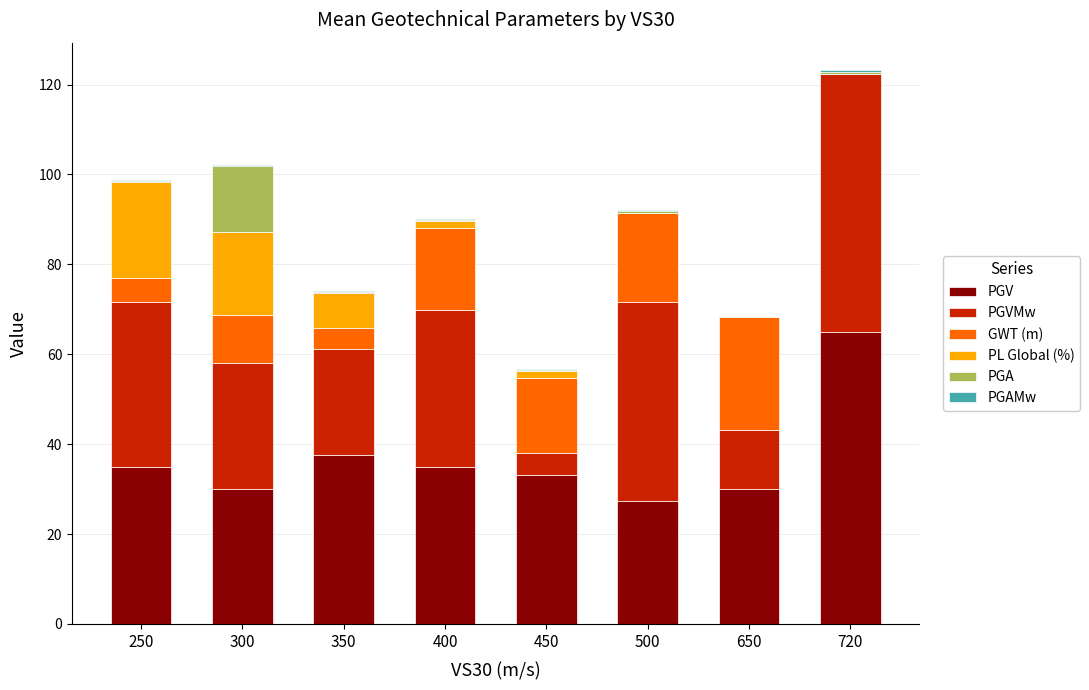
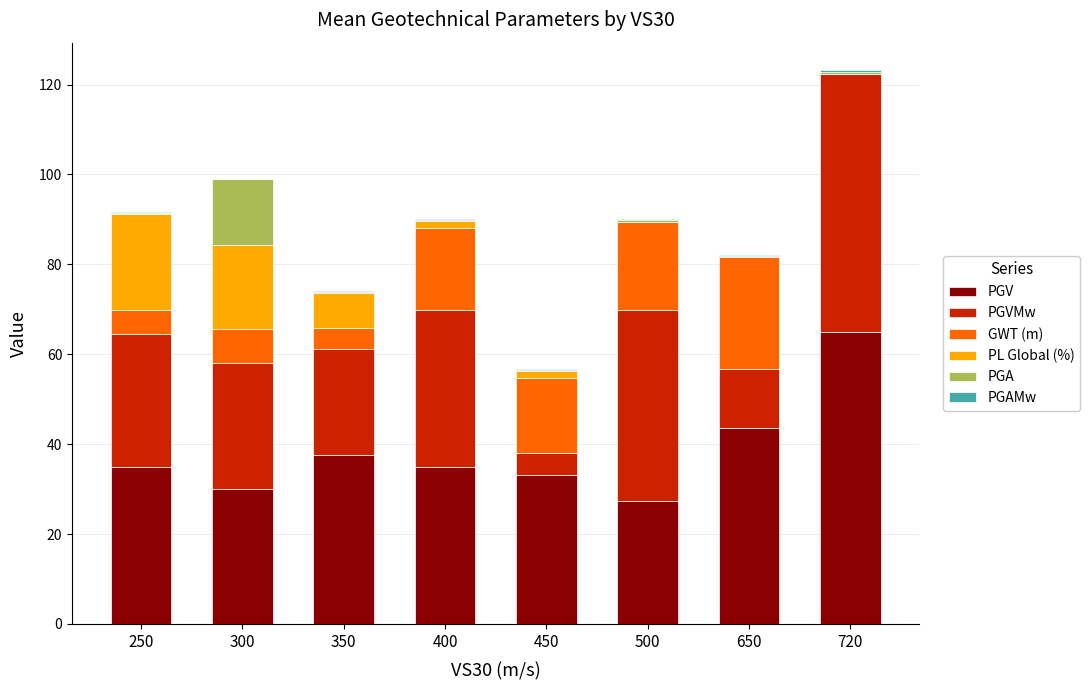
PGVMw, 250: 37 -> 29
GWT (m), 300: 11 -> 8
PGVMw, 500: 44 -> 42
PGV, 650: 30 -> 44
